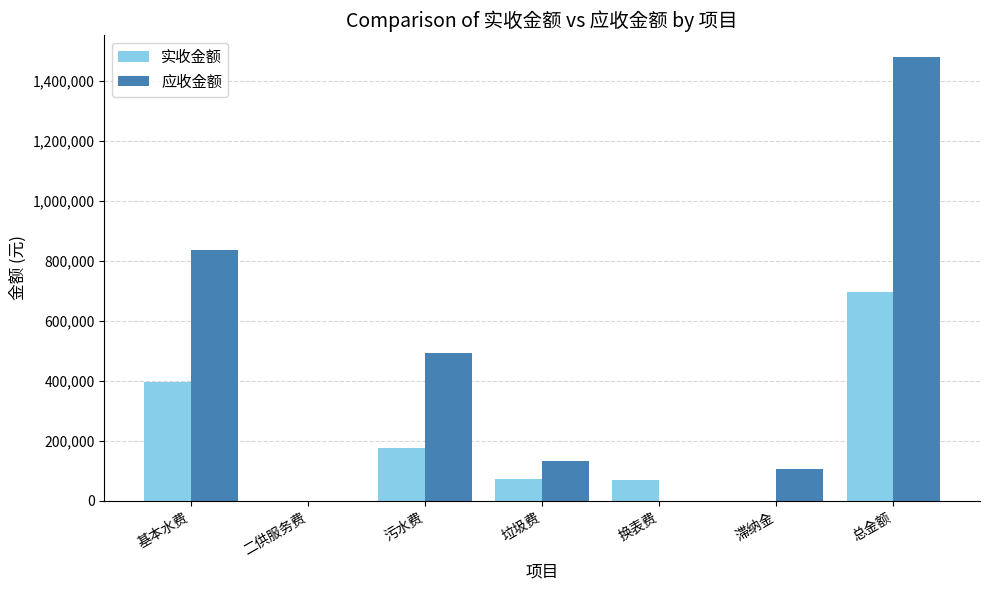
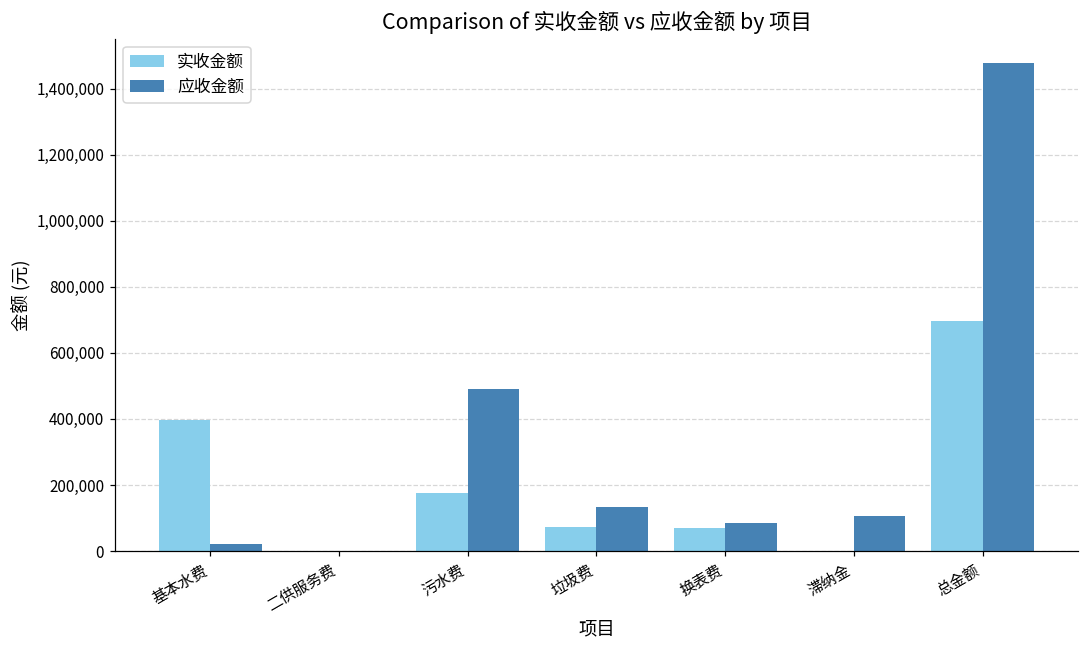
应收金额, 基本水费: 840,000 -> 20,000
应收金额, 换表费: 0 -> 80,000
